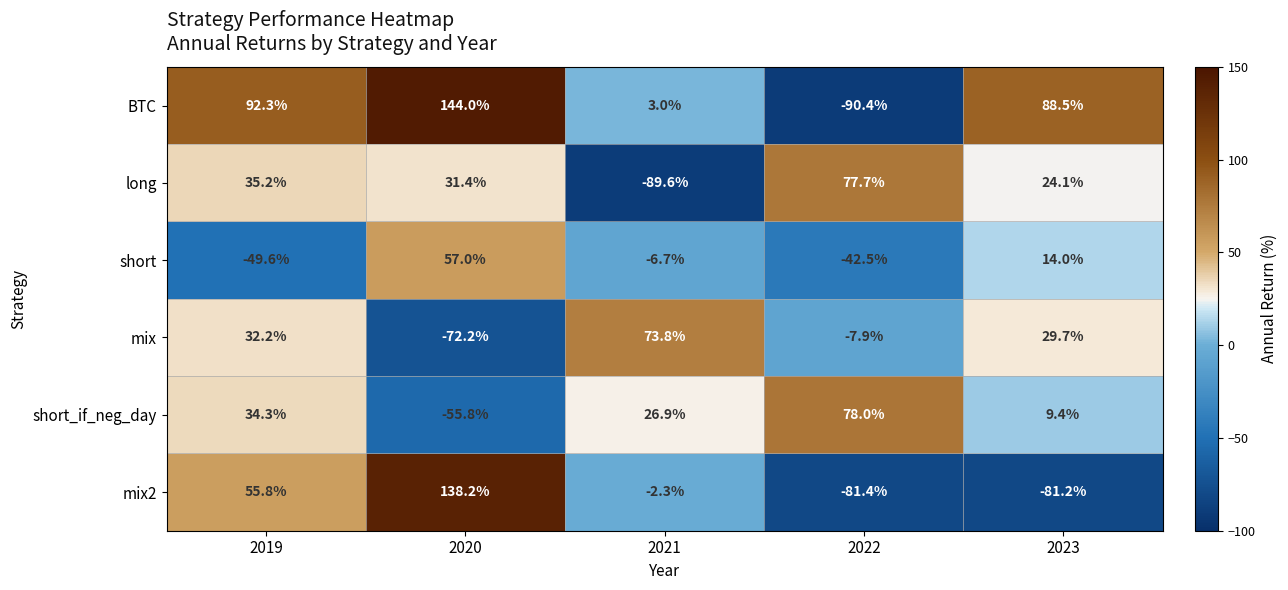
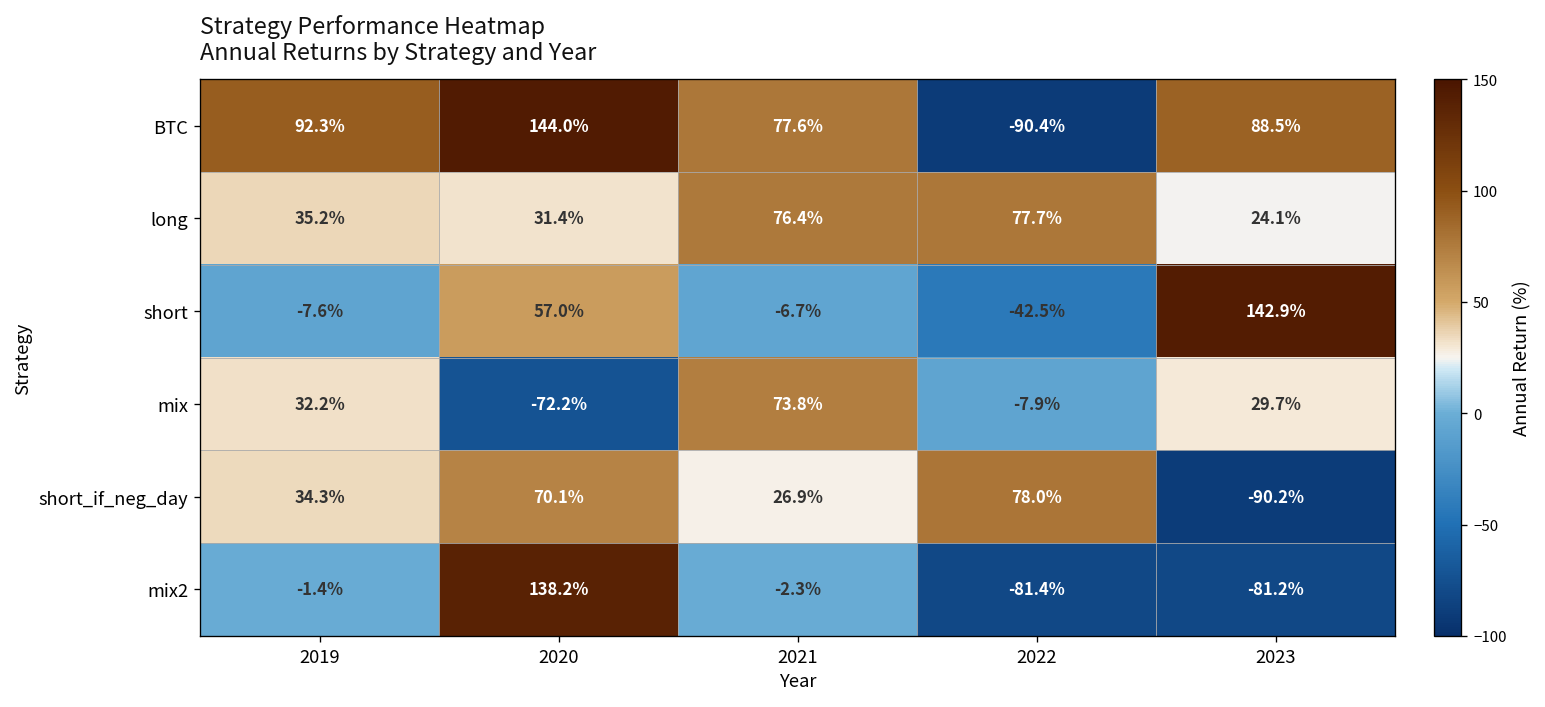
BTC, 2021: 3.0% -> 77.6%
long, 2021: -89.6% -> 76.4%
short, 2019: -49.6% -> -7.6%
short, 2023: 14.0% -> 142.9%
short_if_neg_day, 2020: -55.8% -> 70.1%
short_if_neg_day, 2023: 9.4% -> -90.2%
mix2, 2019: 55.8% -> -1.4%
